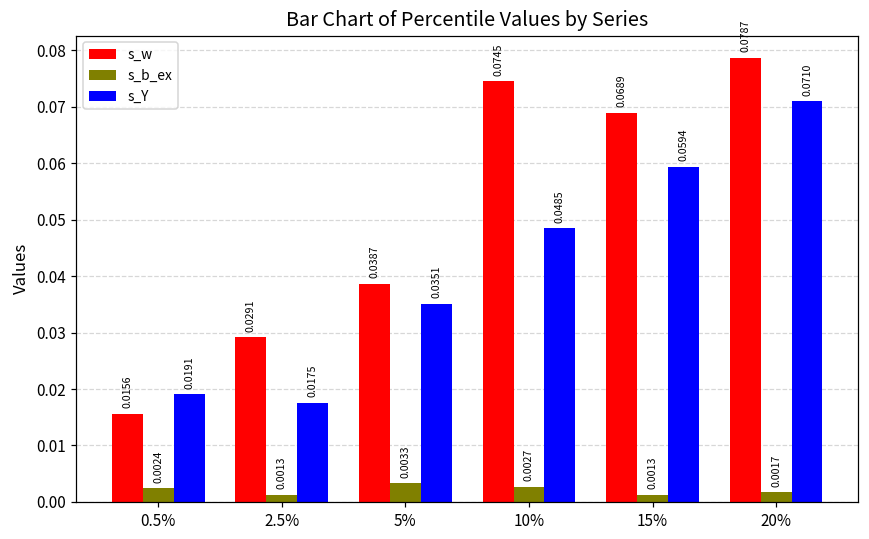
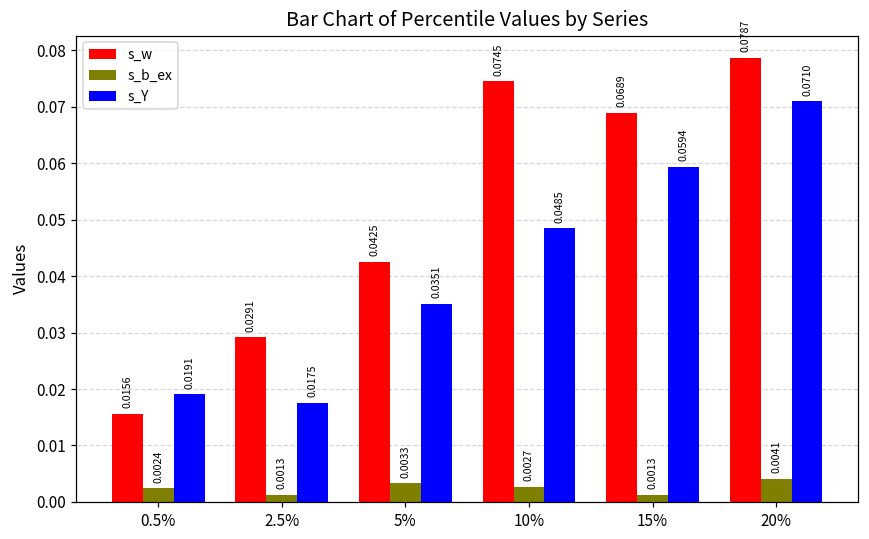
s_w, 5%: 0.0387 -> 0.0425
s_b_ex, 20%: 0.0017 -> 0.0041
